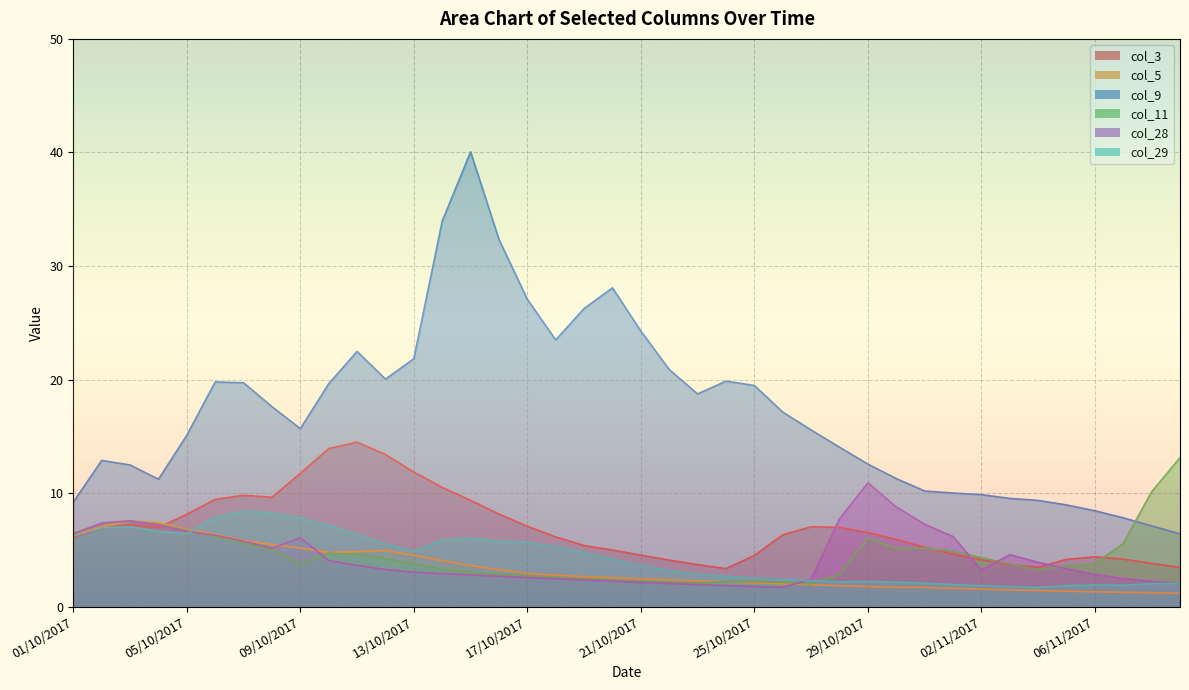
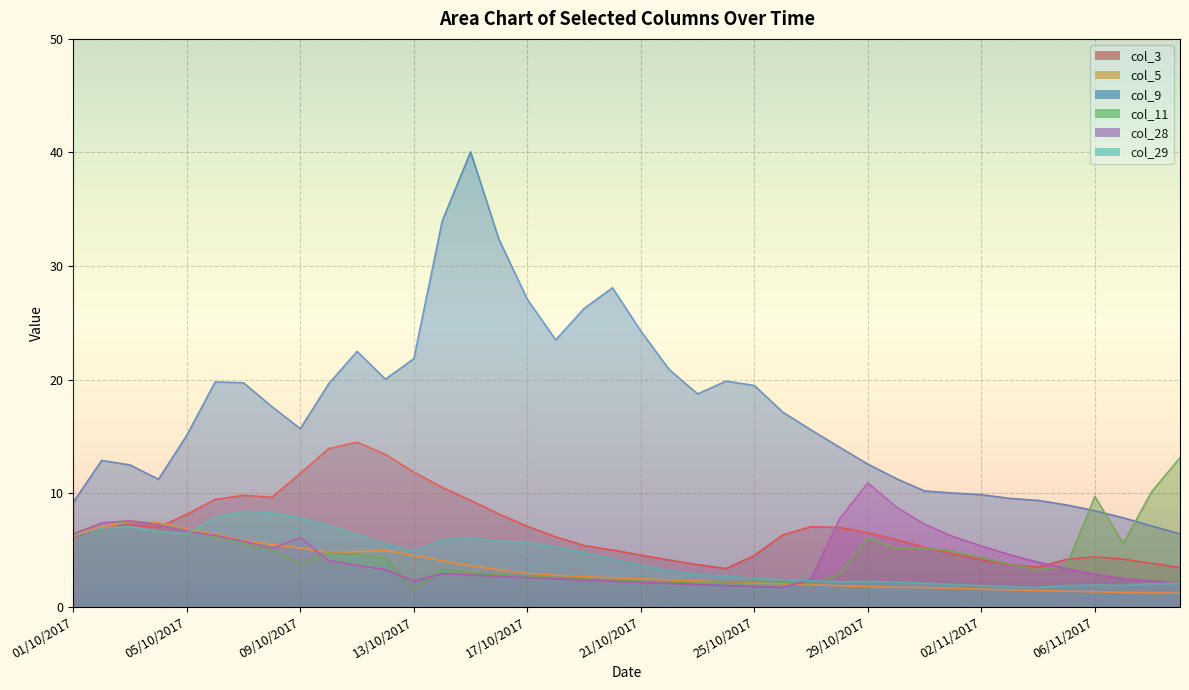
col_11, 13/10/2017: 3.8 -> 1.6
col_28, 13/10/2017: 3.0 -> 2.2
col_28, 02/11/2017: 3.2 -> 5.3
col_11, 06/11/2017: 3.8 -> 9.7
